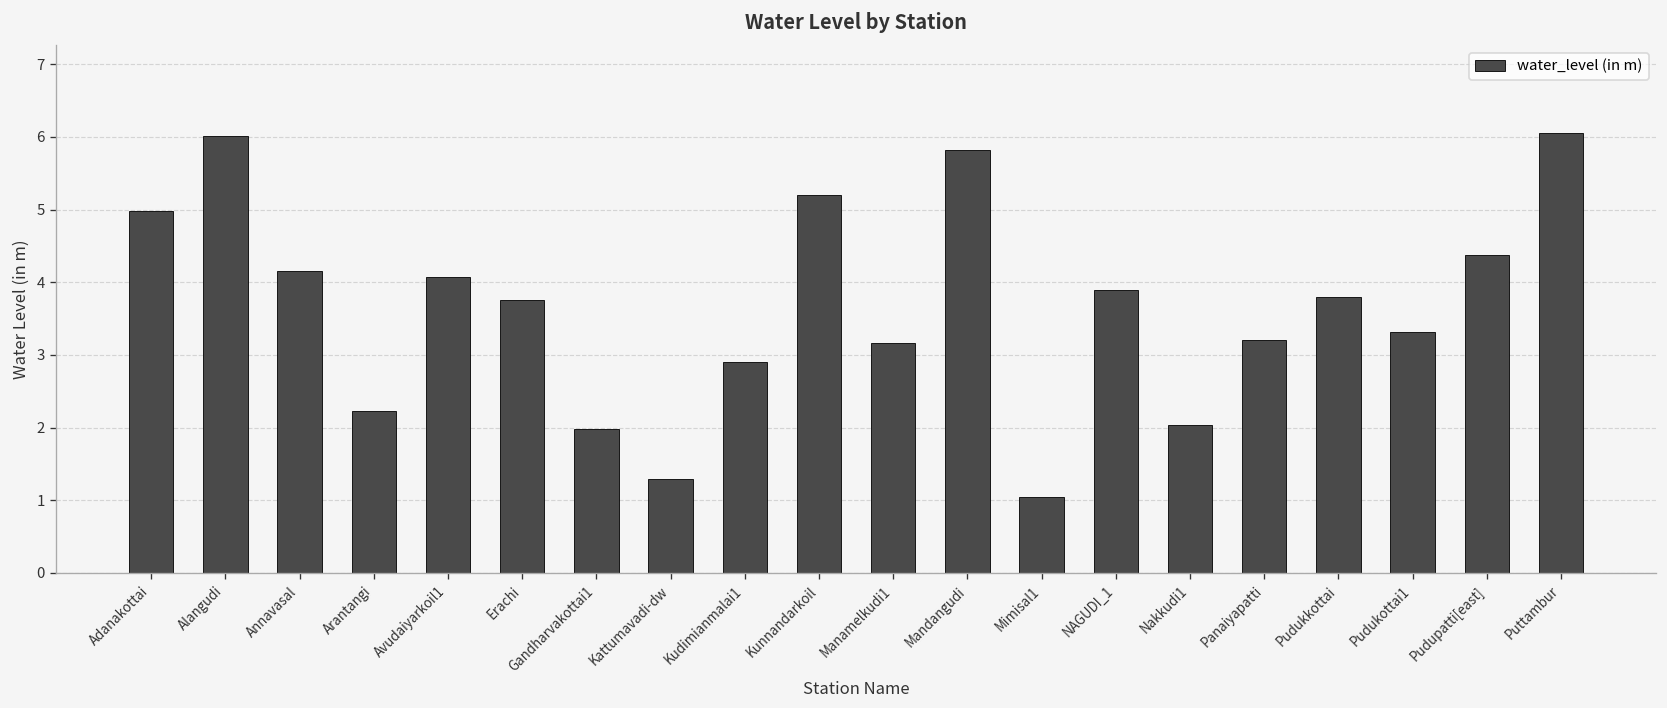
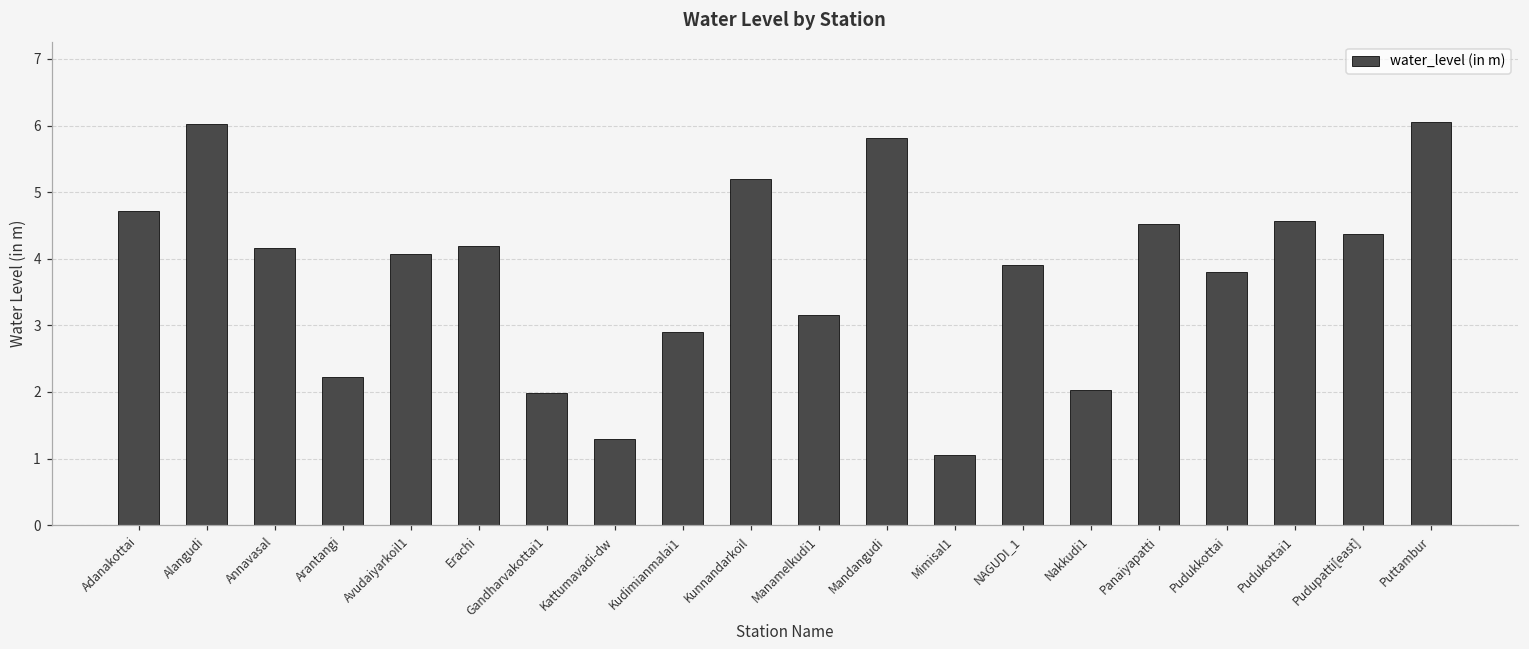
Adanakottai: 5.0 -> 4.7
Erachi: 3.8 -> 4.2
Panaiyapatti: 3.2 -> 4.5
Pudukottai1: 3.3 -> 4.6
